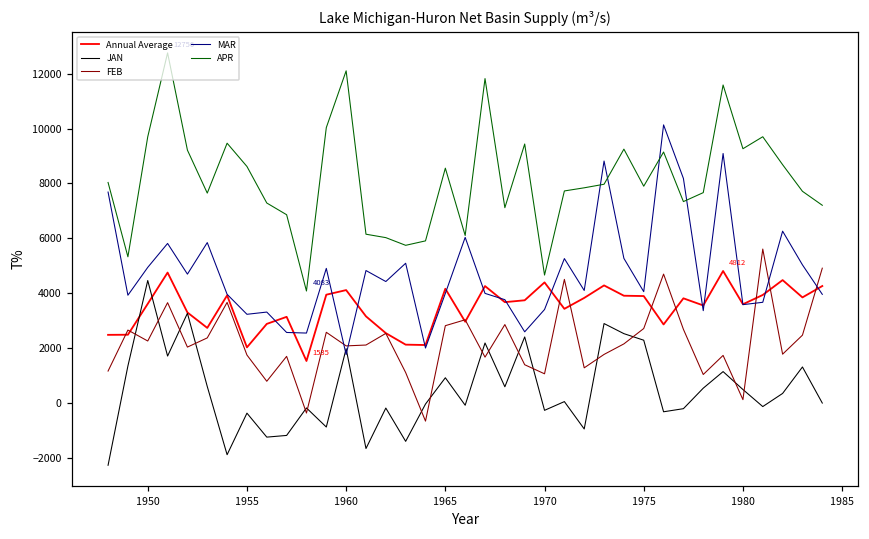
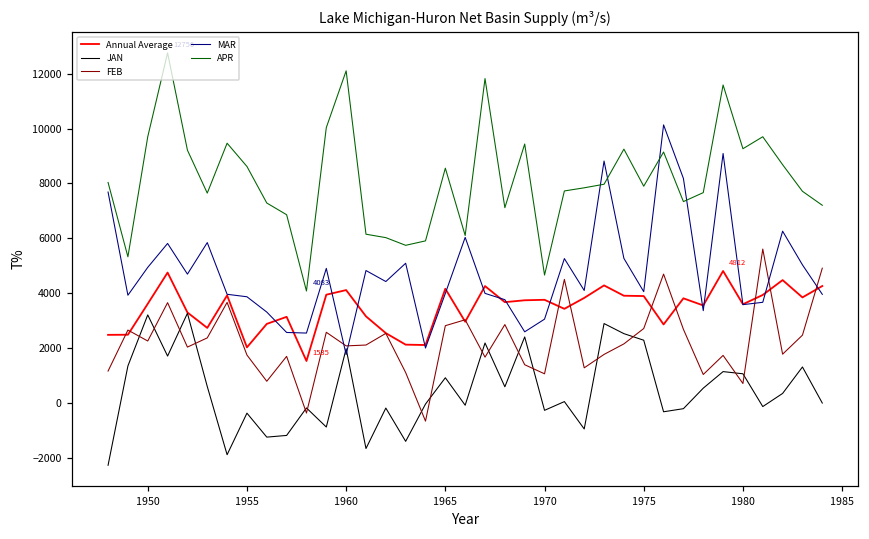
JAN, 1950: 4500 -> 3200
MAR, 1955: 3200 -> 3900
Annual Average, 1970: 4400 -> 3800
MAR, 1970: 3400 -> 3100
JAN, 1980: 500 -> 1100
FEB, 1980: 100 -> 700
